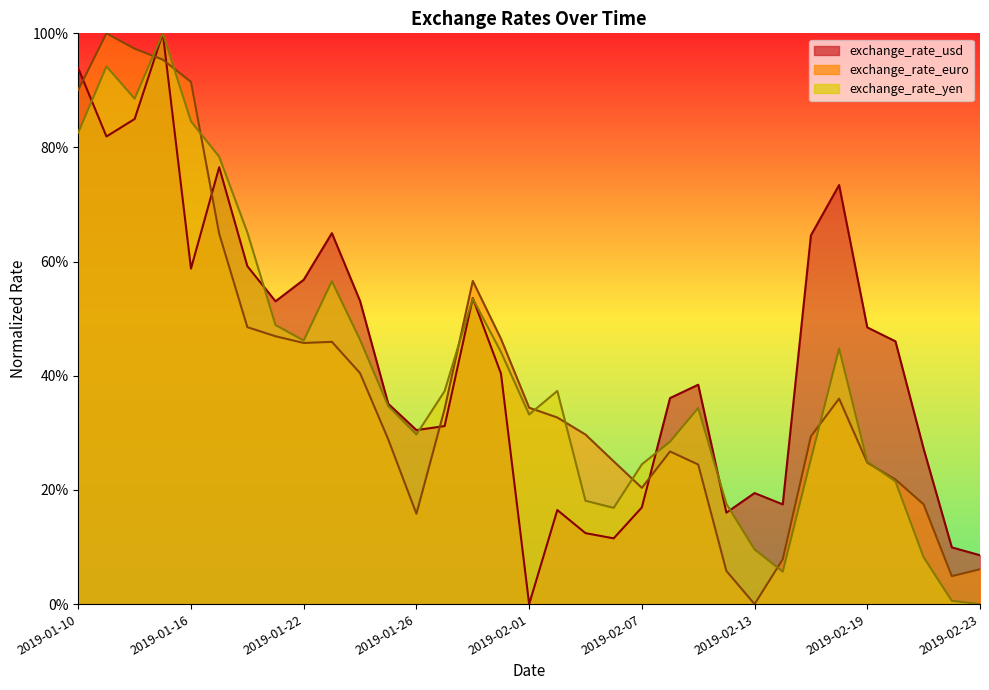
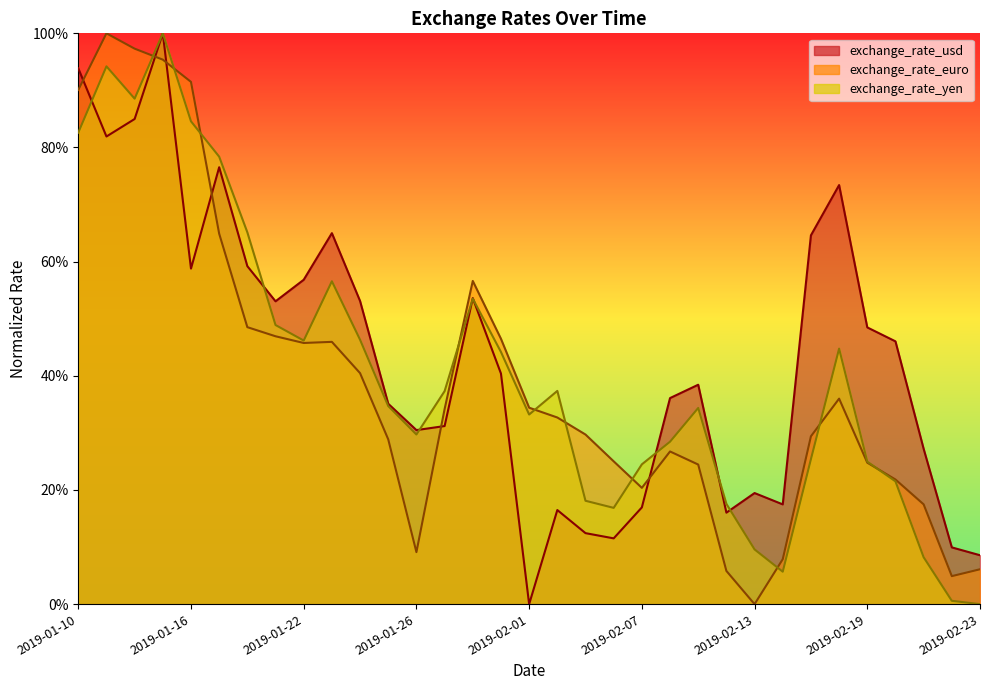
exchange_rate_euro, 2019-01-26: 16% -> 9%
